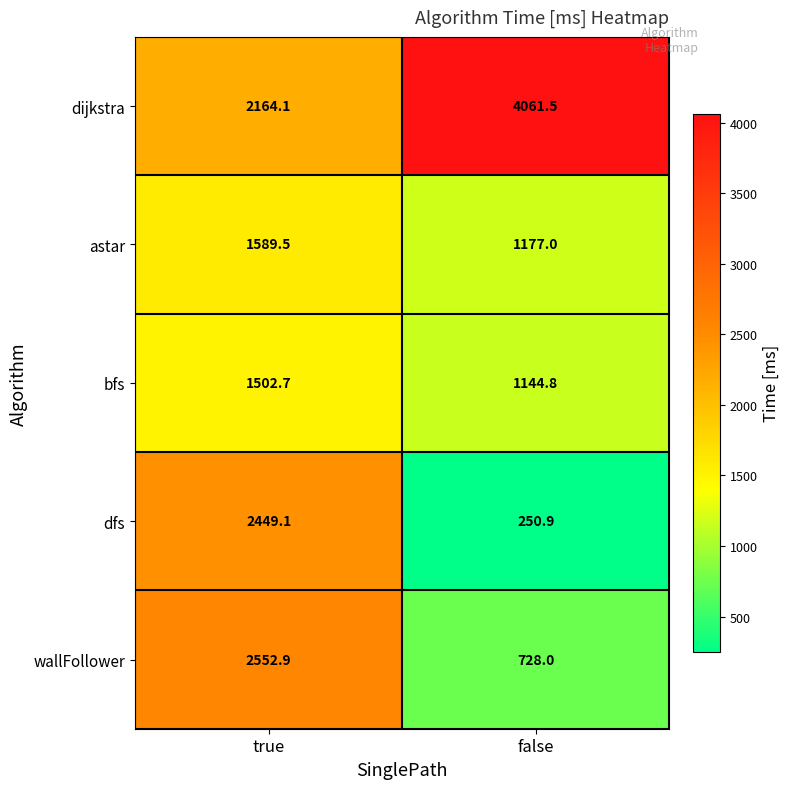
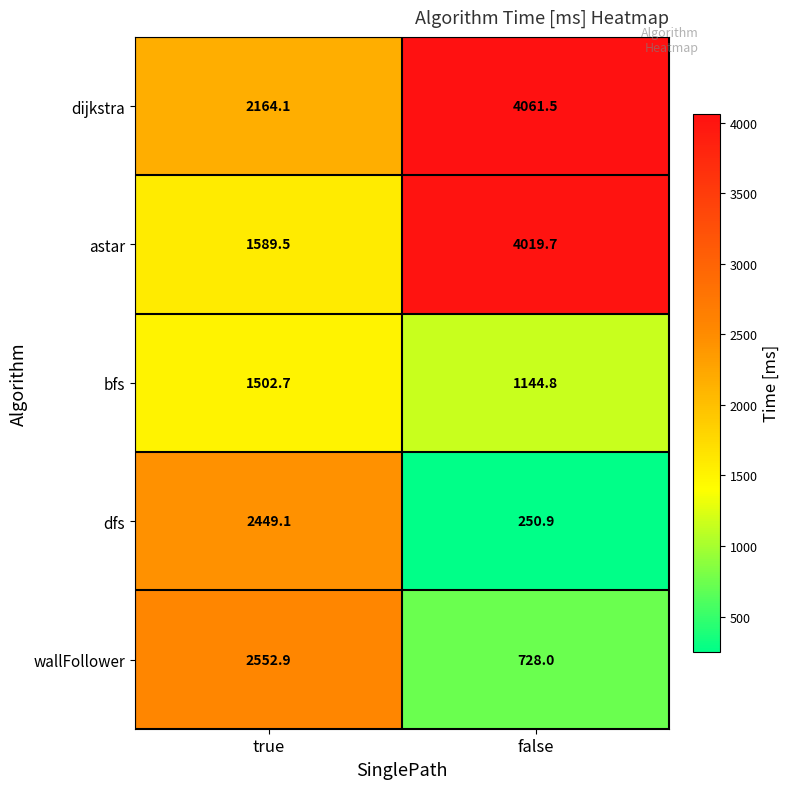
astar, false: 1177.0 -> 4019.7
